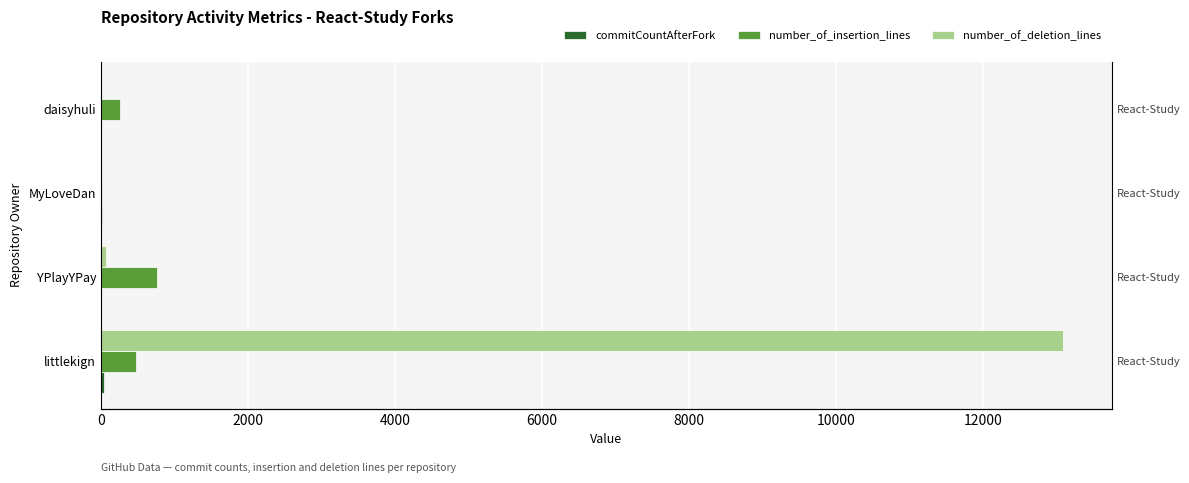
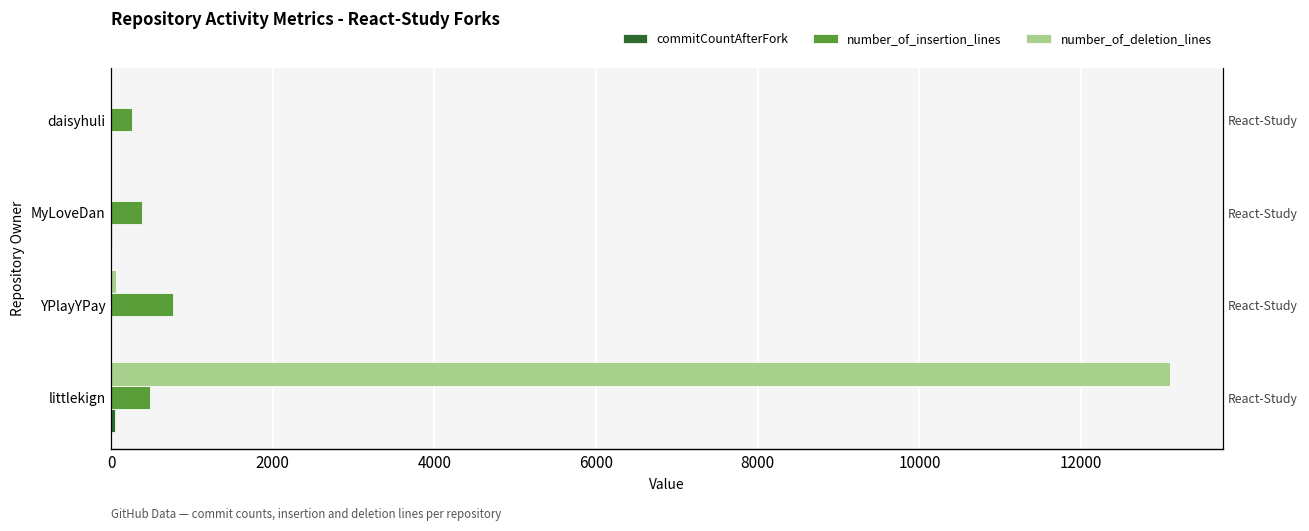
number_of_insertion_lines, MyLoveDan: 0 -> 400
